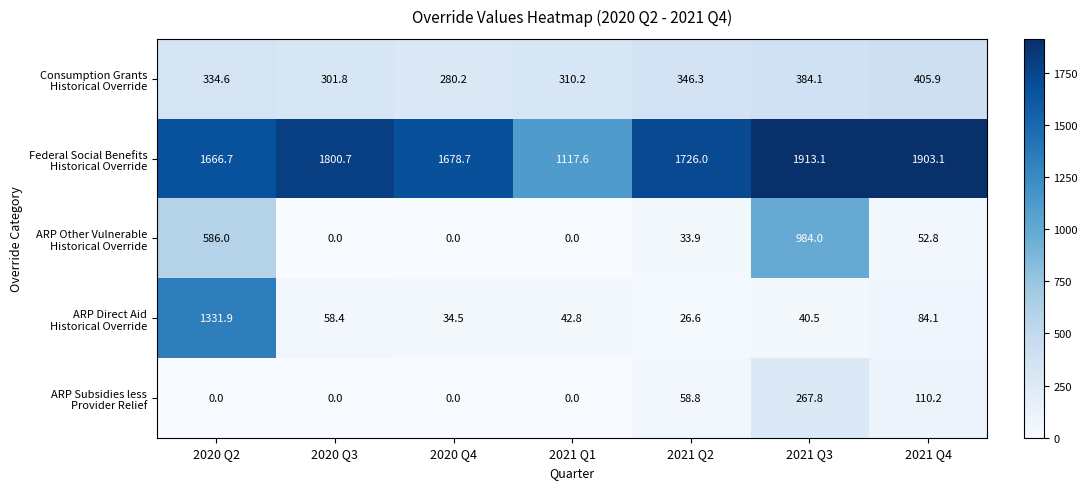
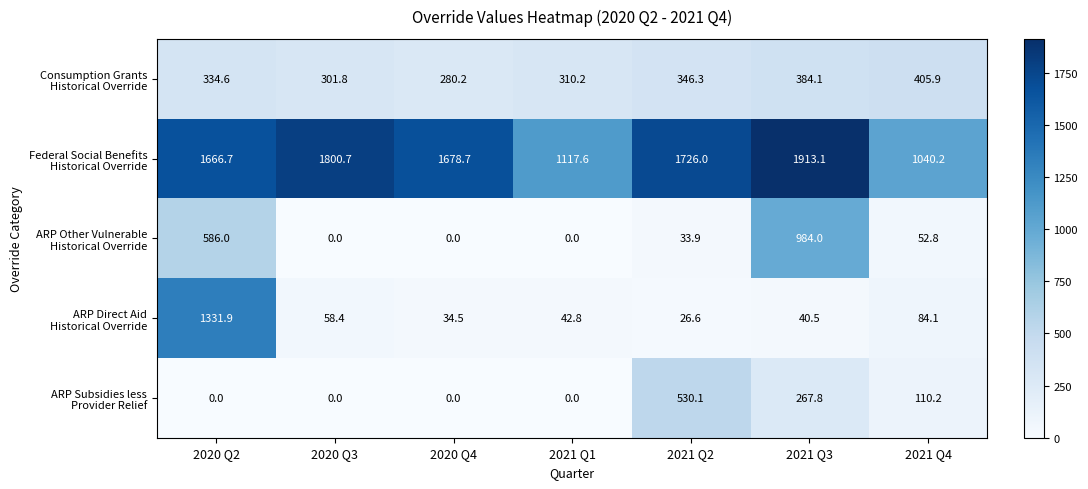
Federal Social Benefits Historical Override, 2021 Q4: 1903.1 -> 1040.2
ARP Subsidies less Provider Relief, 2021 Q2: 58.8 -> 530.1
